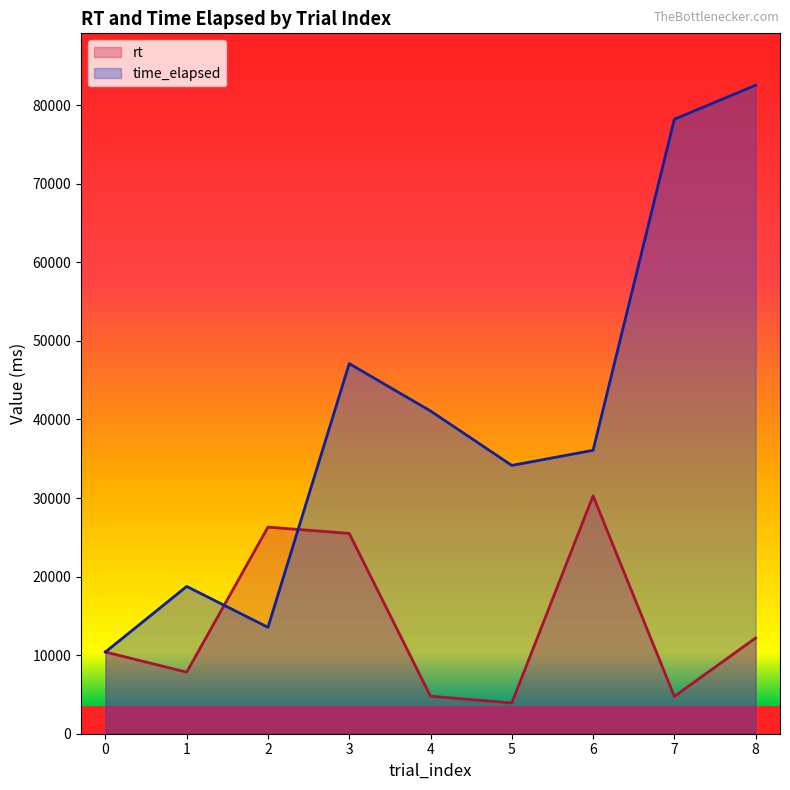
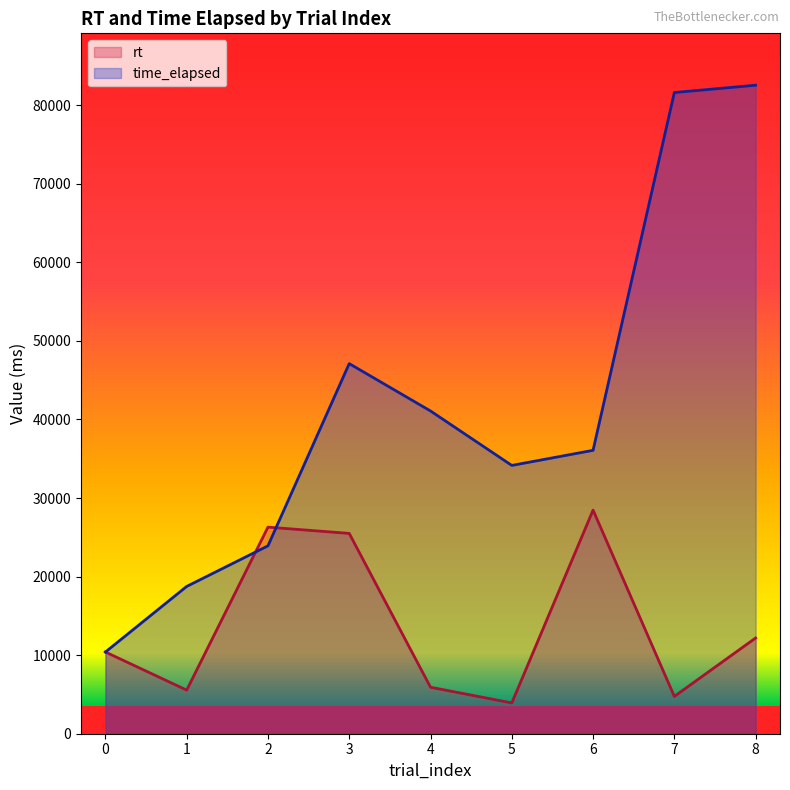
rt, 1: 8000 -> 6000
time_elapsed, 2: 14000 -> 24000
rt, 4: 5000 -> 6000
rt, 6: 30000 -> 28000
time_elapsed, 7: 78000 -> 82000
